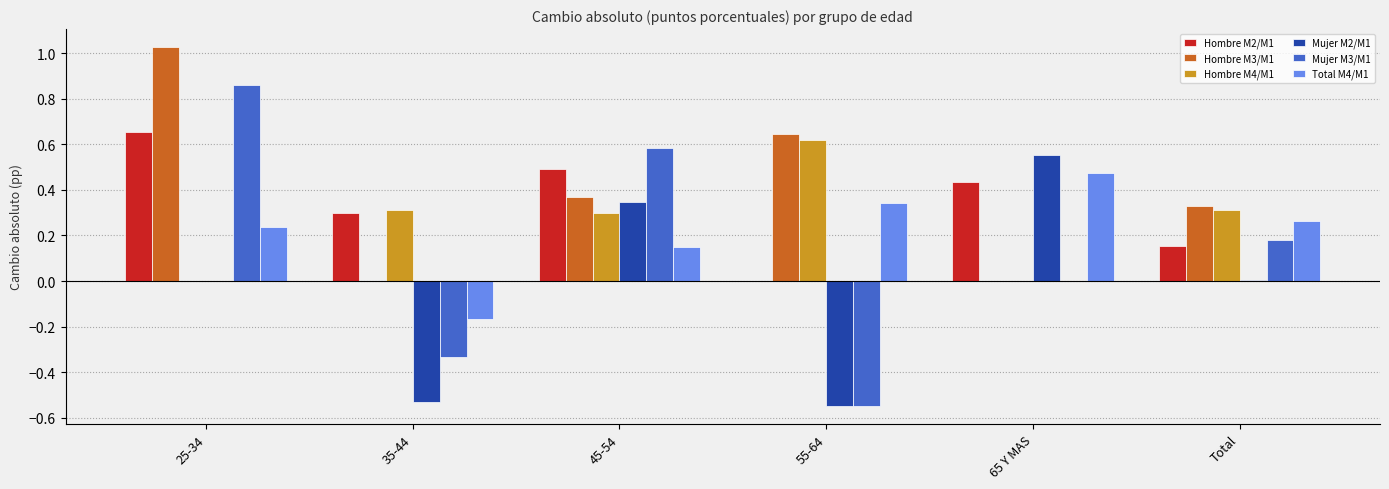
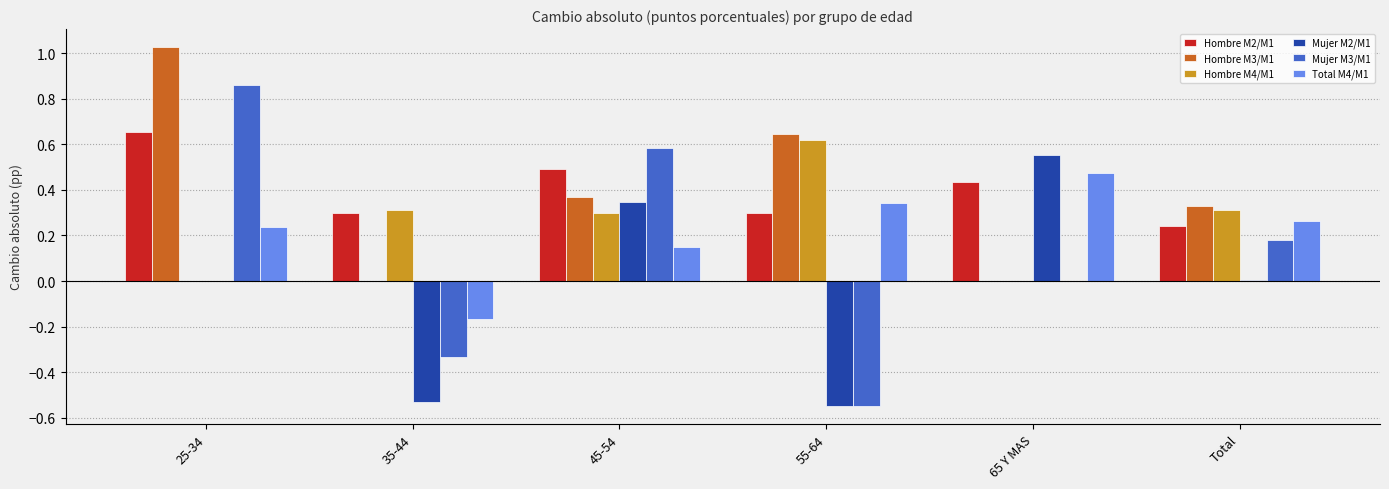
Hombre M2/M1, 55-64: 0.0 -> 0.3
Hombre M2/M1, Total: 0.15 -> 0.24
